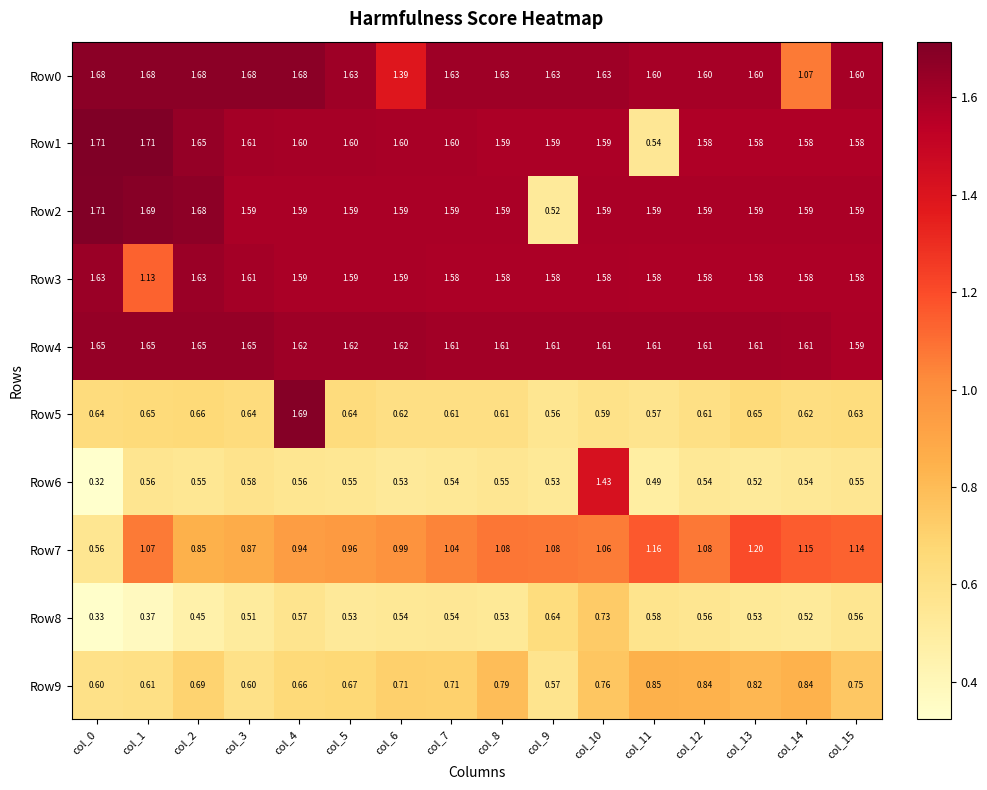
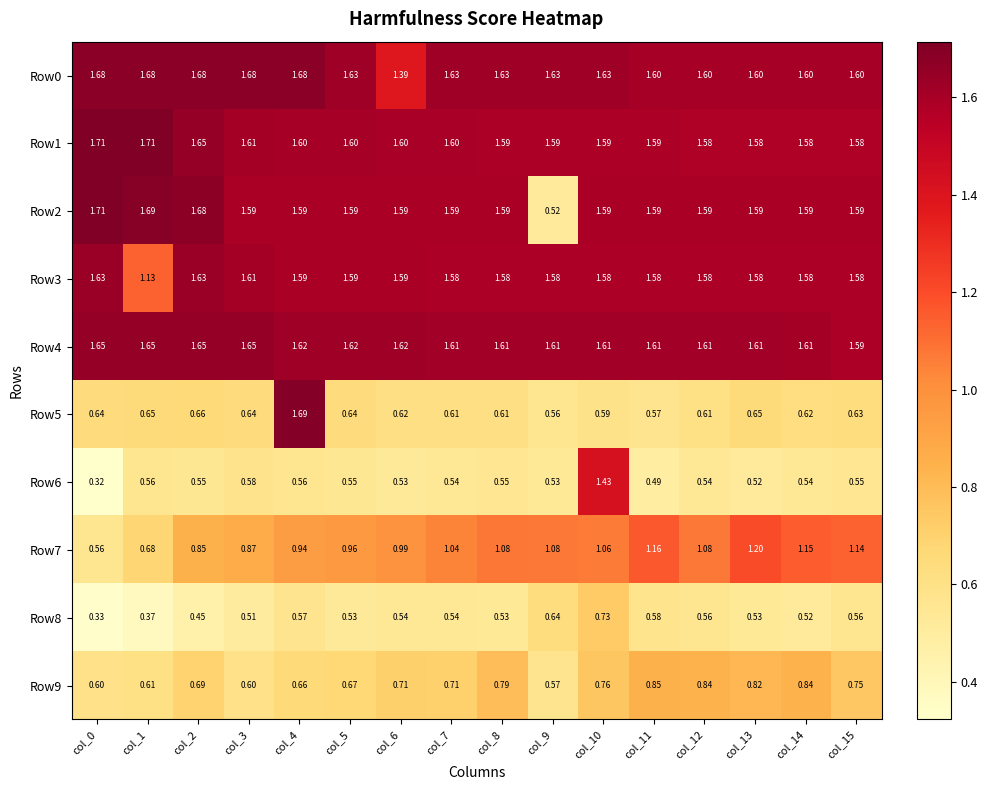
Row0, col_14: 1.07 -> 1.60
Row1, col_11: 0.54 -> 1.59
Row7, col_1: 1.07 -> 0.68
